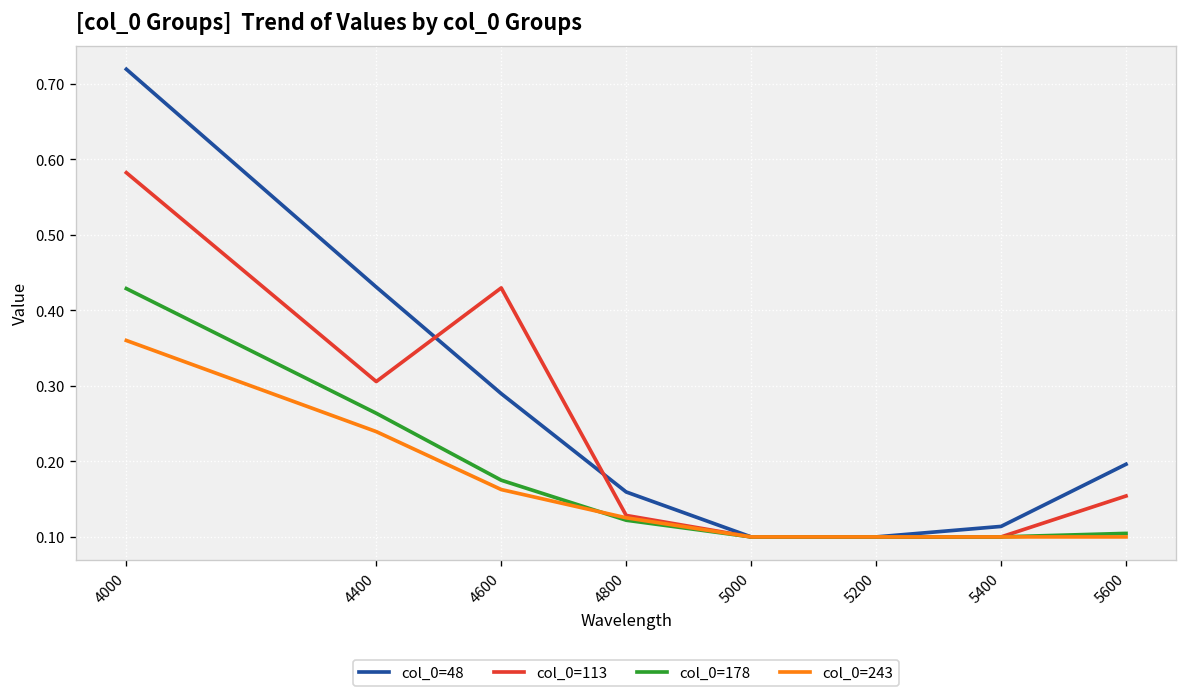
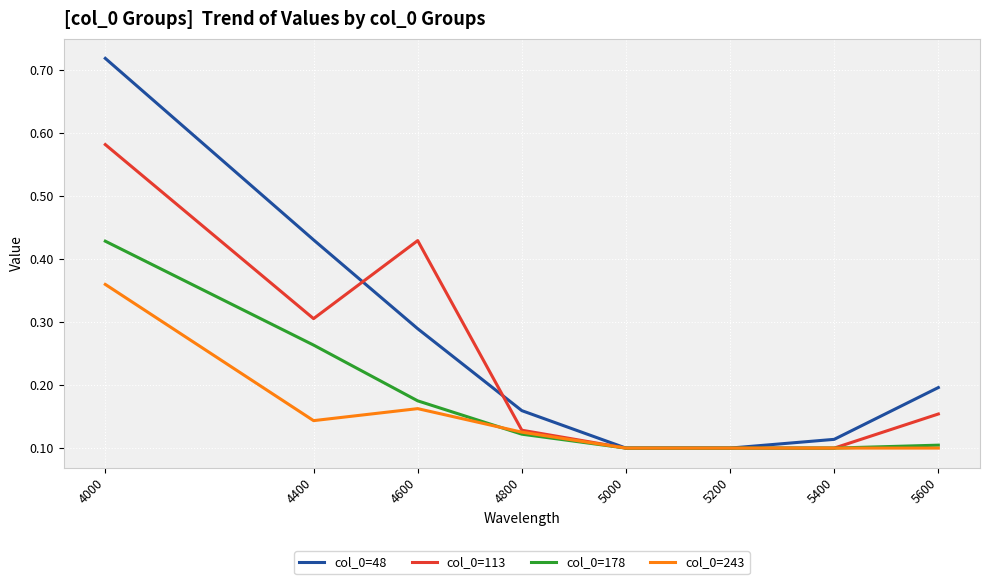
col_0=243, 4400: 0.24 -> 0.14
